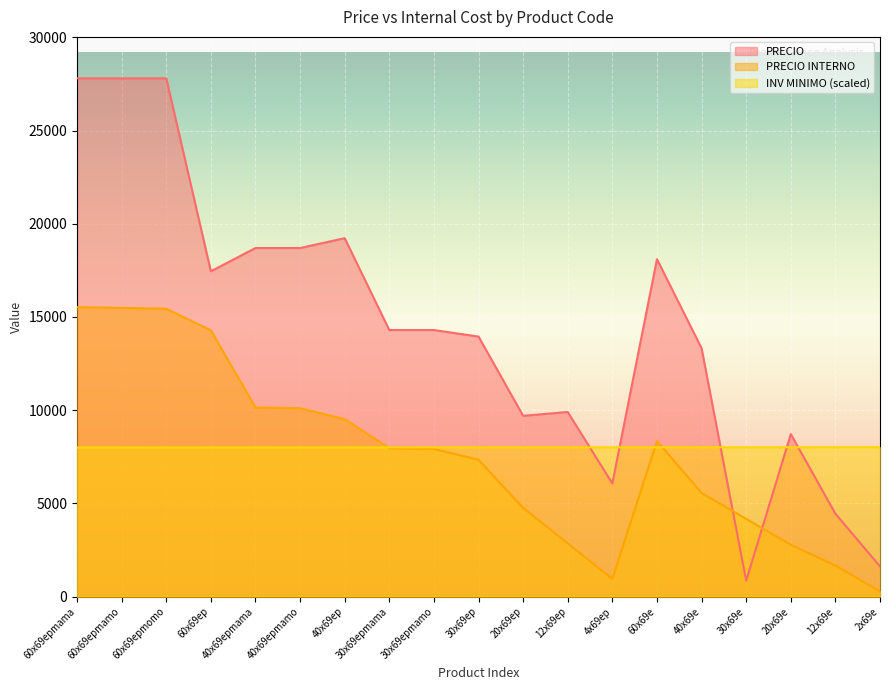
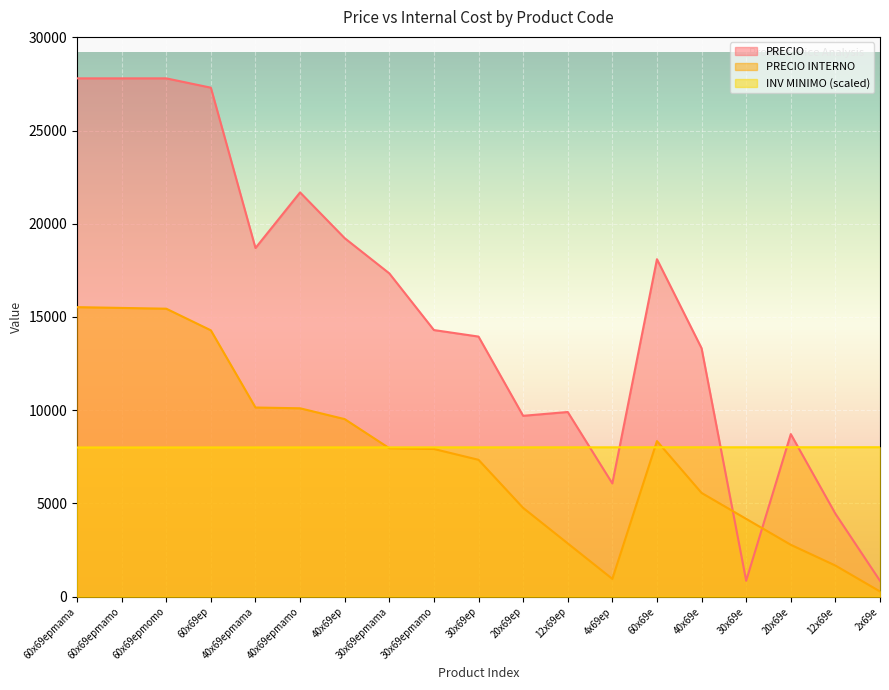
PRECIO, 60x69ep: 17500 -> 27300
PRECIO, 40x69epmamo: 18700 -> 21700
PRECIO, 30x69epmama: 14300 -> 17300
PRECIO, 2x69e: 1600 -> 900
